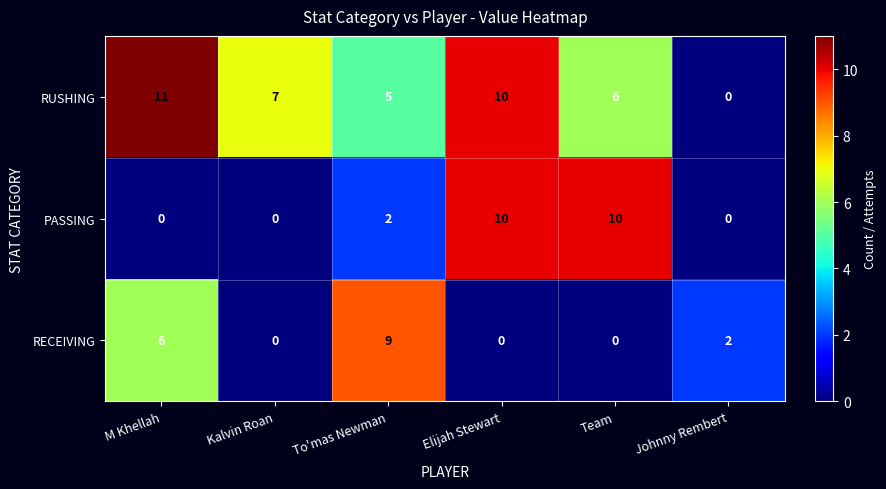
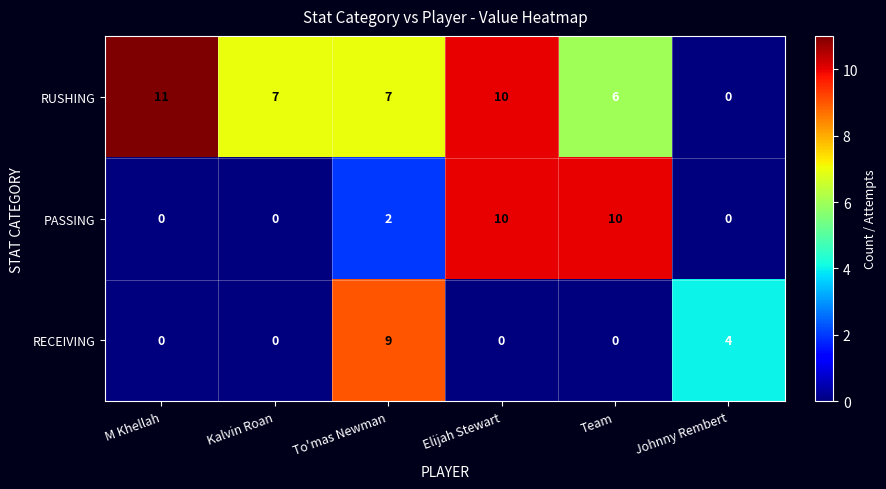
RUSHING, To'mas Newman: 5 -> 7
RECEIVING, M Khellah: 6 -> 0
RECEIVING, Johnny Rembert: 2 -> 4
